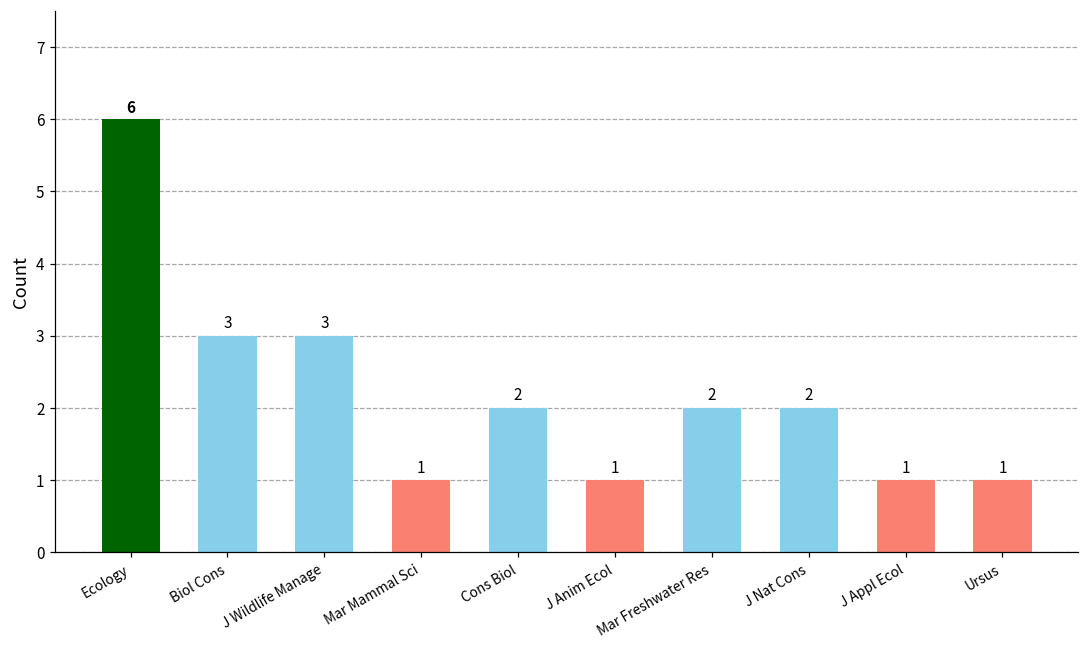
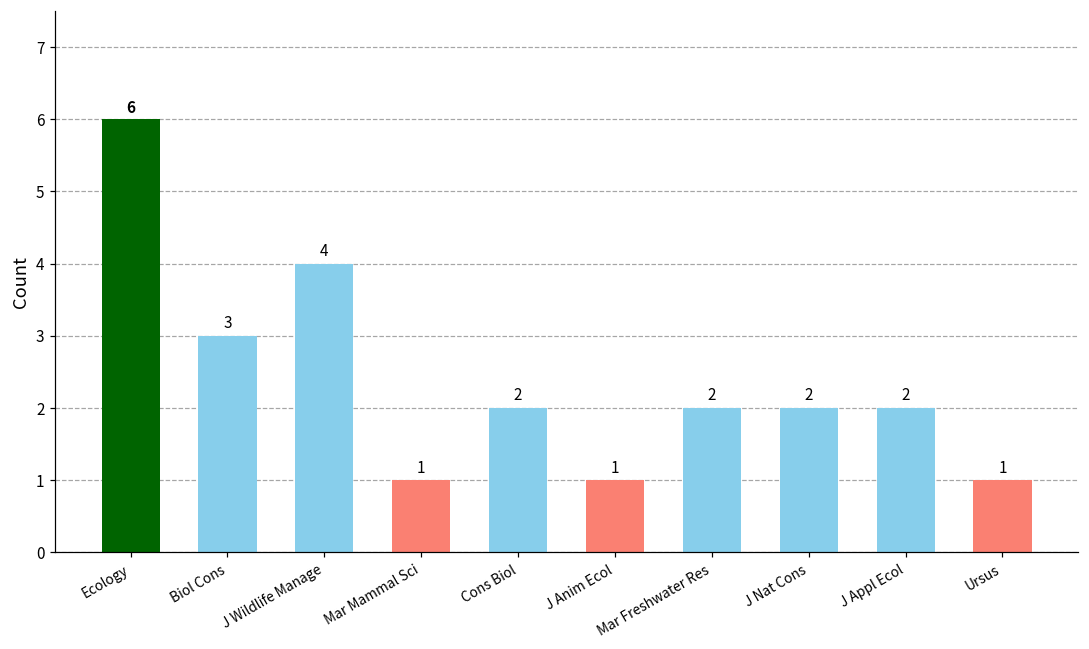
J Wildlife Manage: 3 -> 4
J Appl Ecol: 1 -> 2
